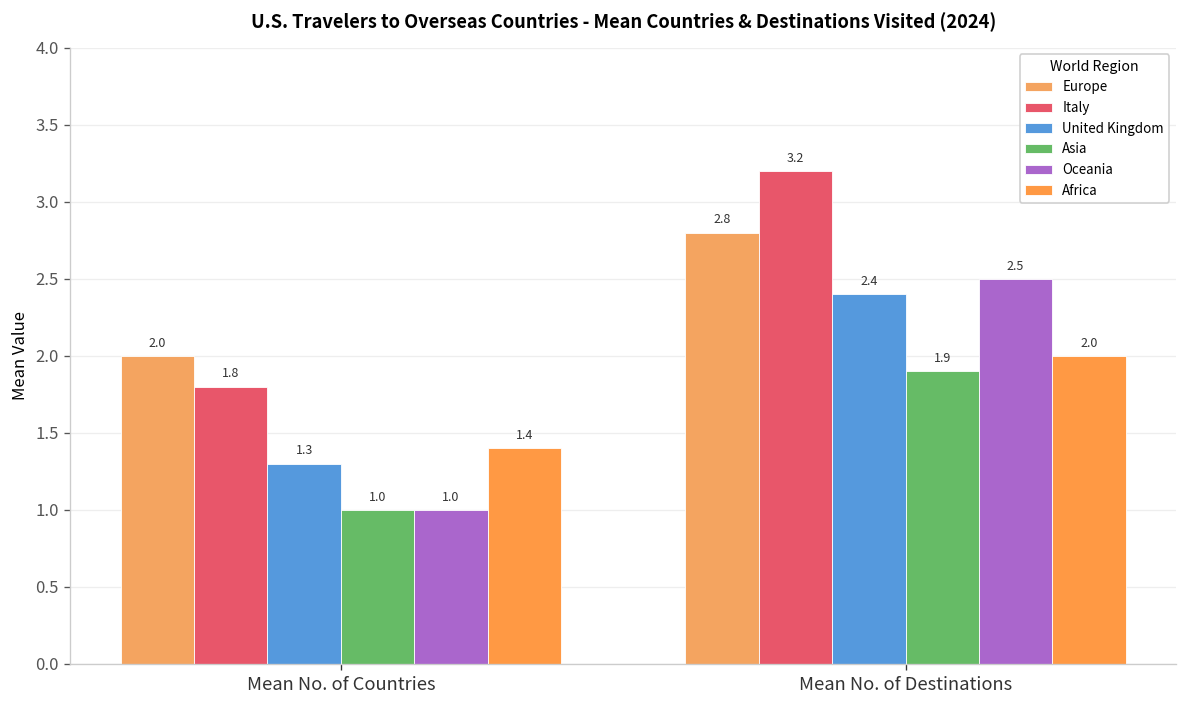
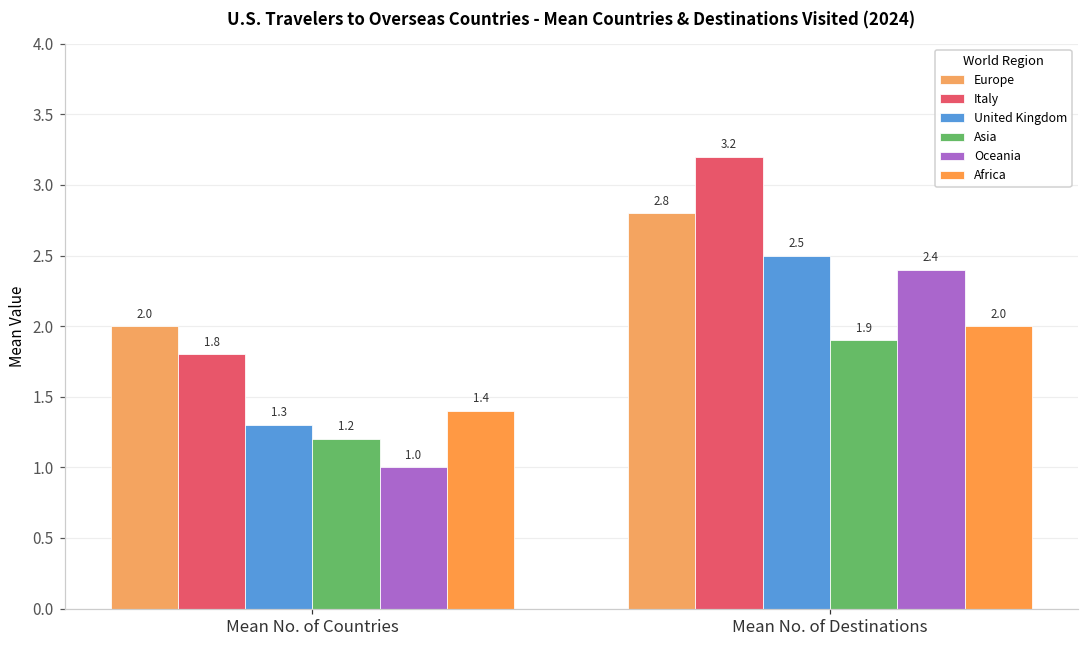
Asia, Mean No. of Countries: 1.0 -> 1.2
United Kingdom, Mean No. of Destinations: 2.4 -> 2.5
Oceania, Mean No. of Destinations: 2.5 -> 2.4
